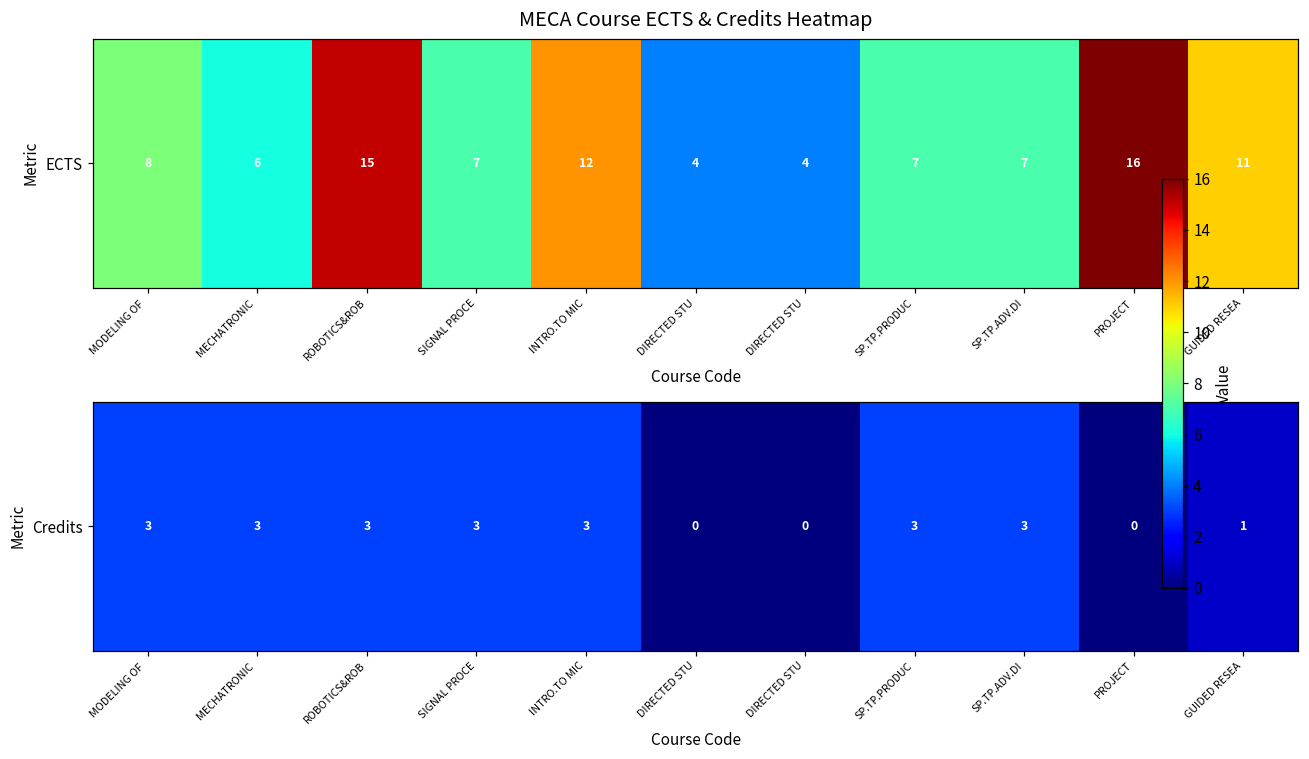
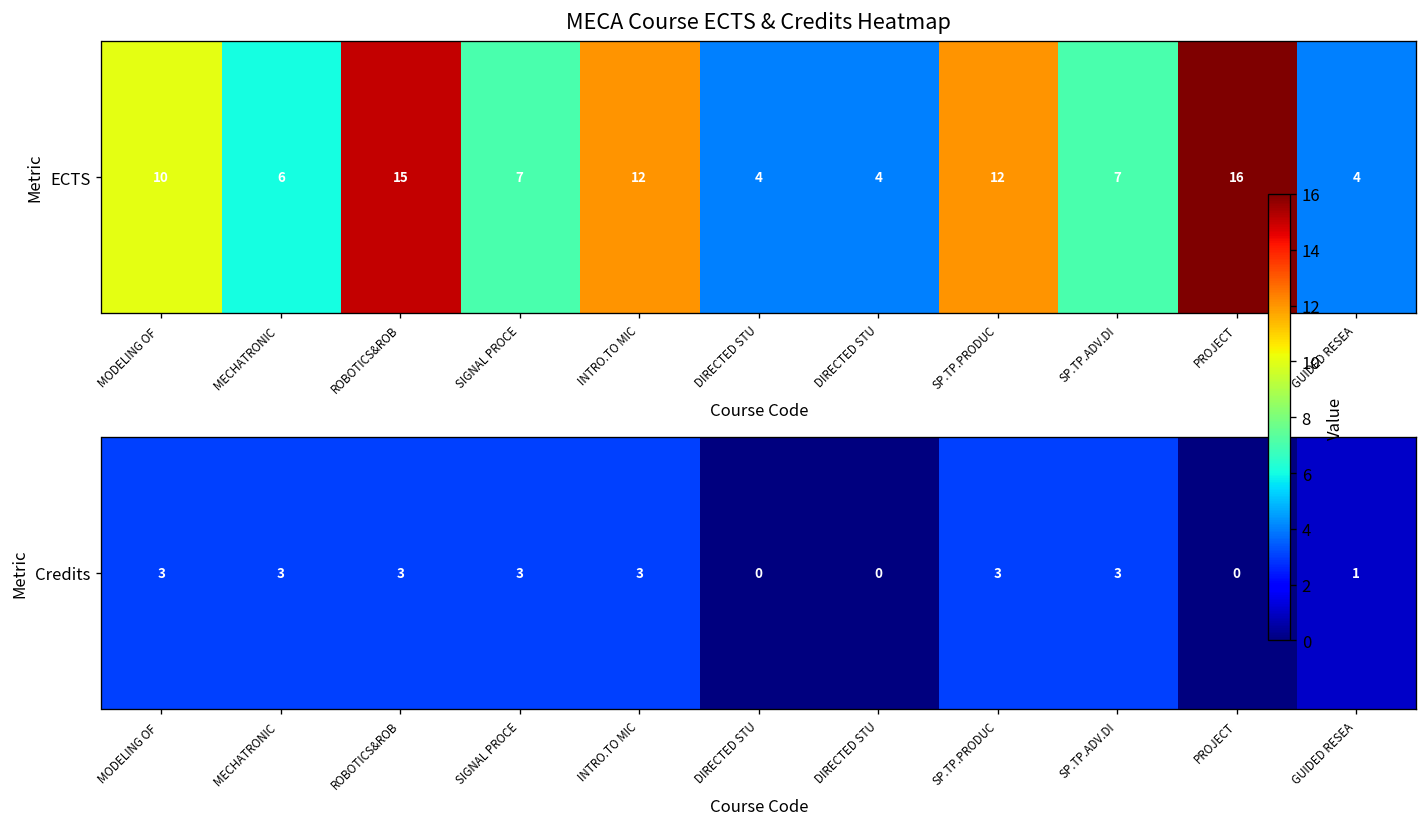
MECA Course ECTS & Credits Heatmap, ECTS, MODELING OF: 8 -> 10
MECA Course ECTS & Credits Heatmap, ECTS, SP.TP.PRODUC: 7 -> 12
MECA Course ECTS & Credits Heatmap, ECTS, GUIDED RESEA: 11 -> 4
